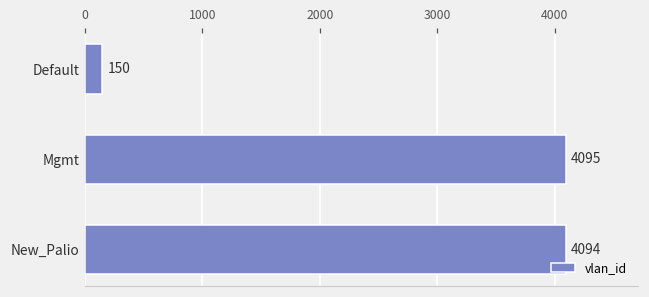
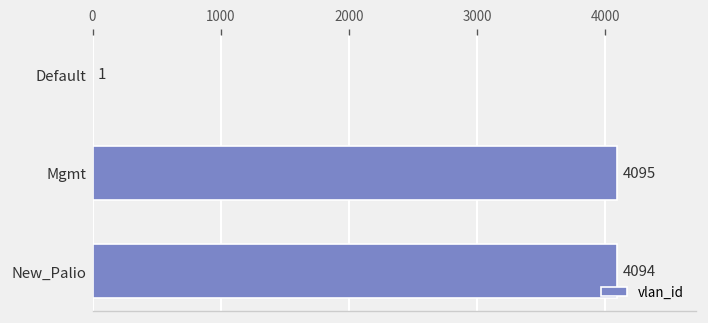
Default: 150 -> 1
